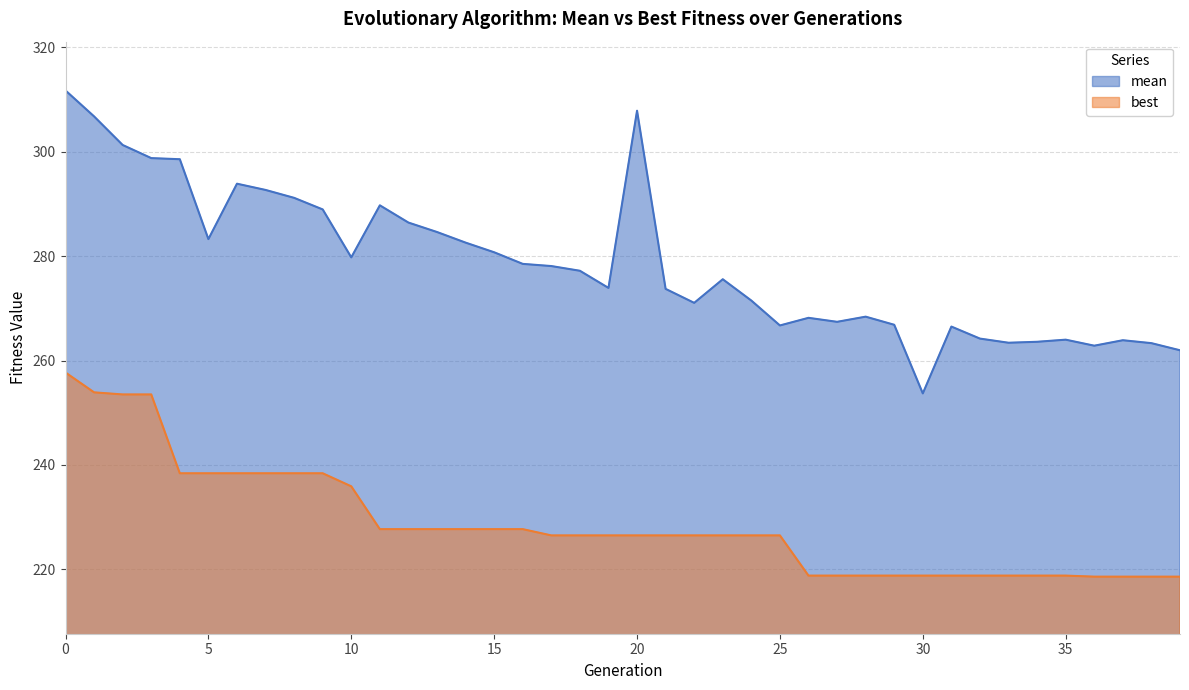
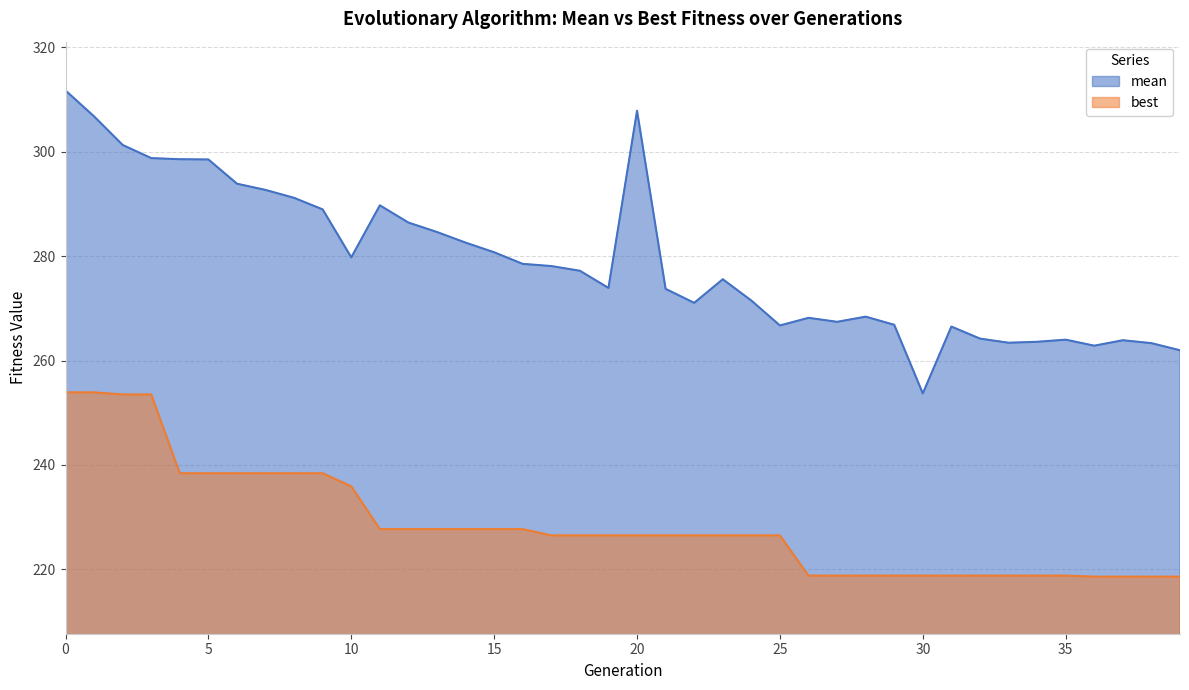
best, 0: 258 -> 254
mean, 5: 283 -> 299
